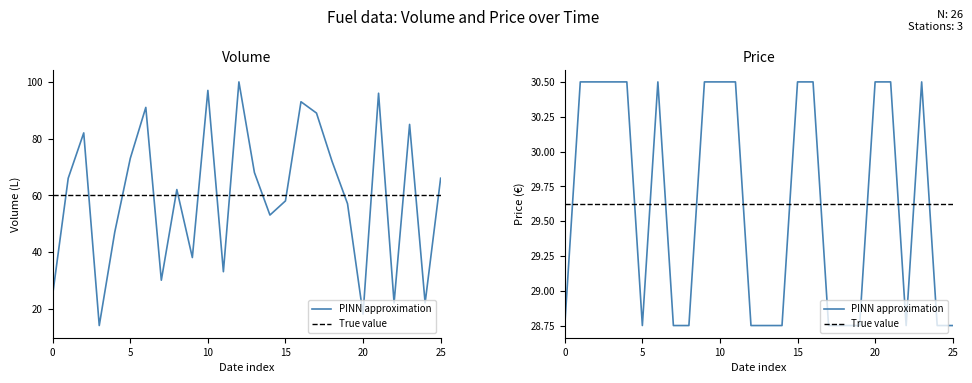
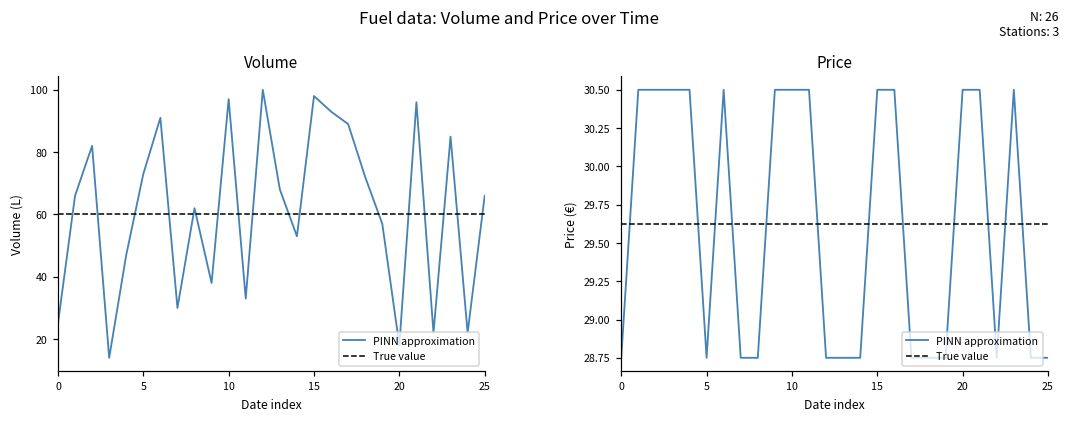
Volume, 15: 58 -> 98
